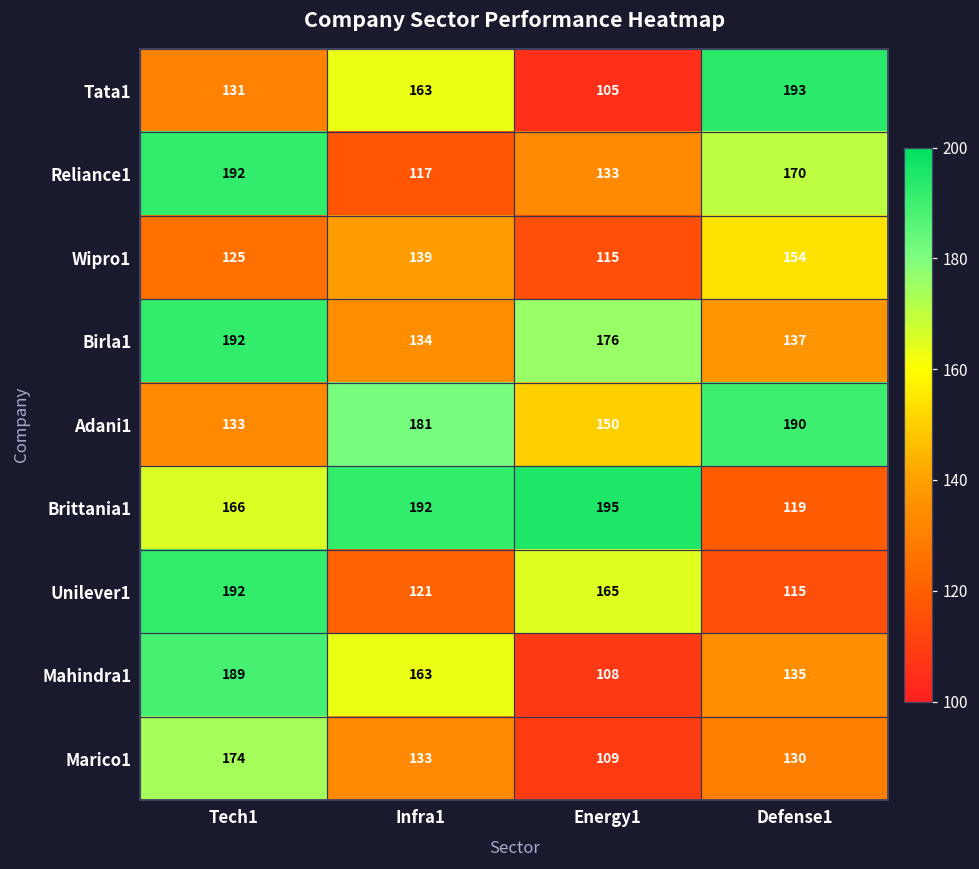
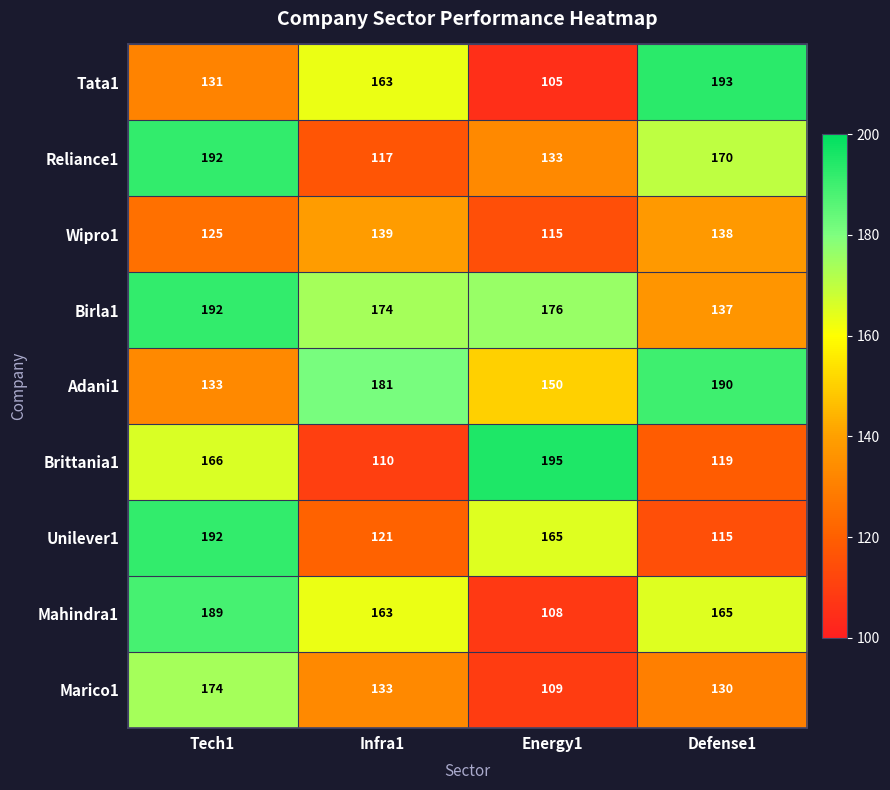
Wipro1, Defense1: 154 -> 138
Birla1, Infra1: 134 -> 174
Brittania1, Infra1: 192 -> 110
Mahindra1, Defense1: 135 -> 165
